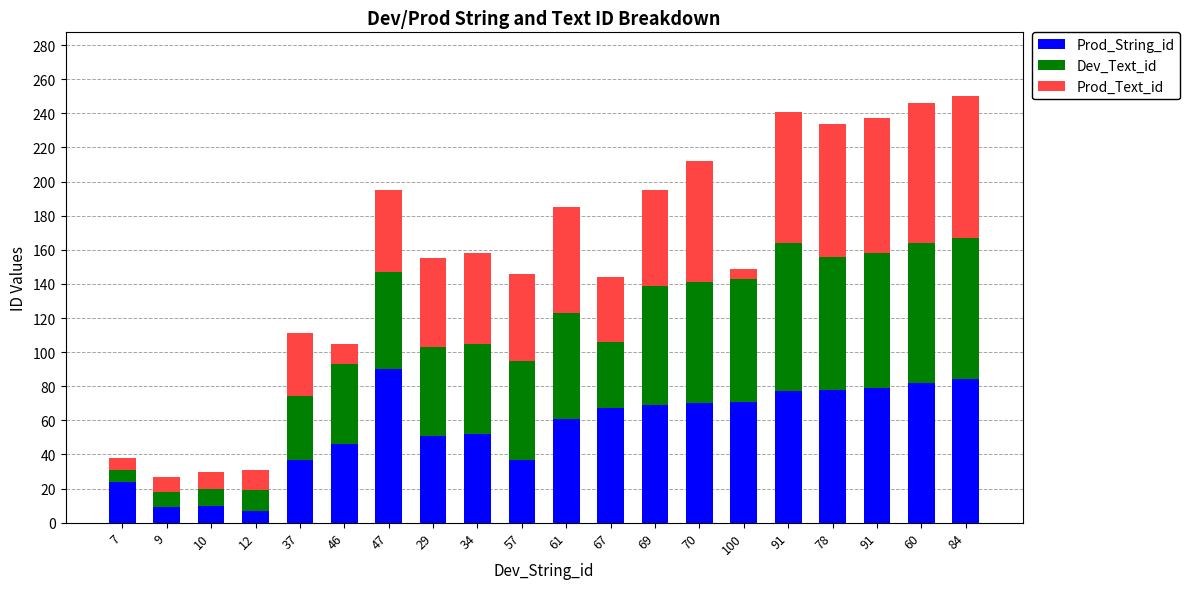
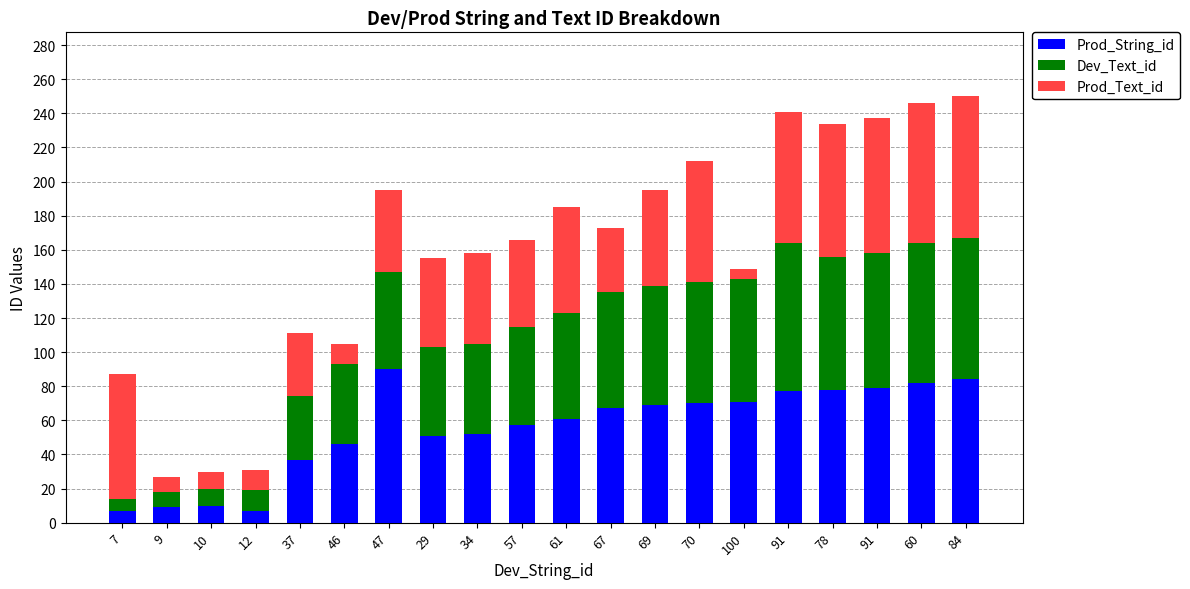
Prod_String_id, 7: 24 -> 7
Prod_Text_id, 7: 7 -> 73
Prod_String_id, 57: 37 -> 57
Dev_Text_id, 67: 39 -> 68
